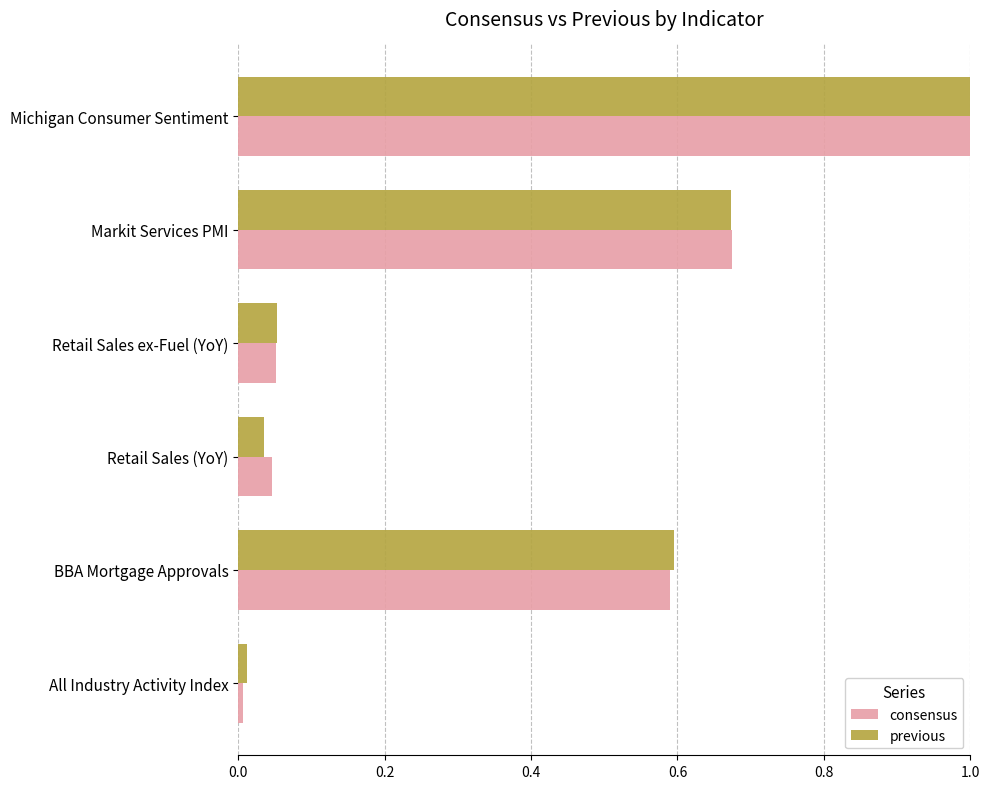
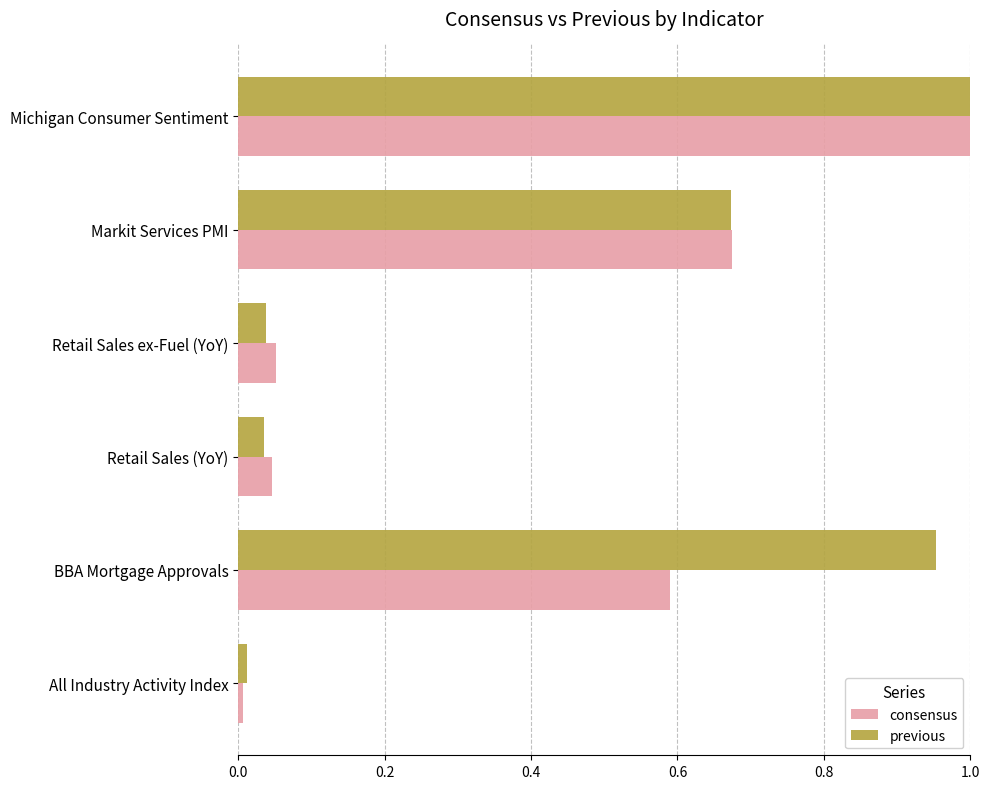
previous, Retail Sales ex-Fuel (YoY): 0.05 -> 0.04
previous, BBA Mortgage Approvals: 0.60 -> 0.95
